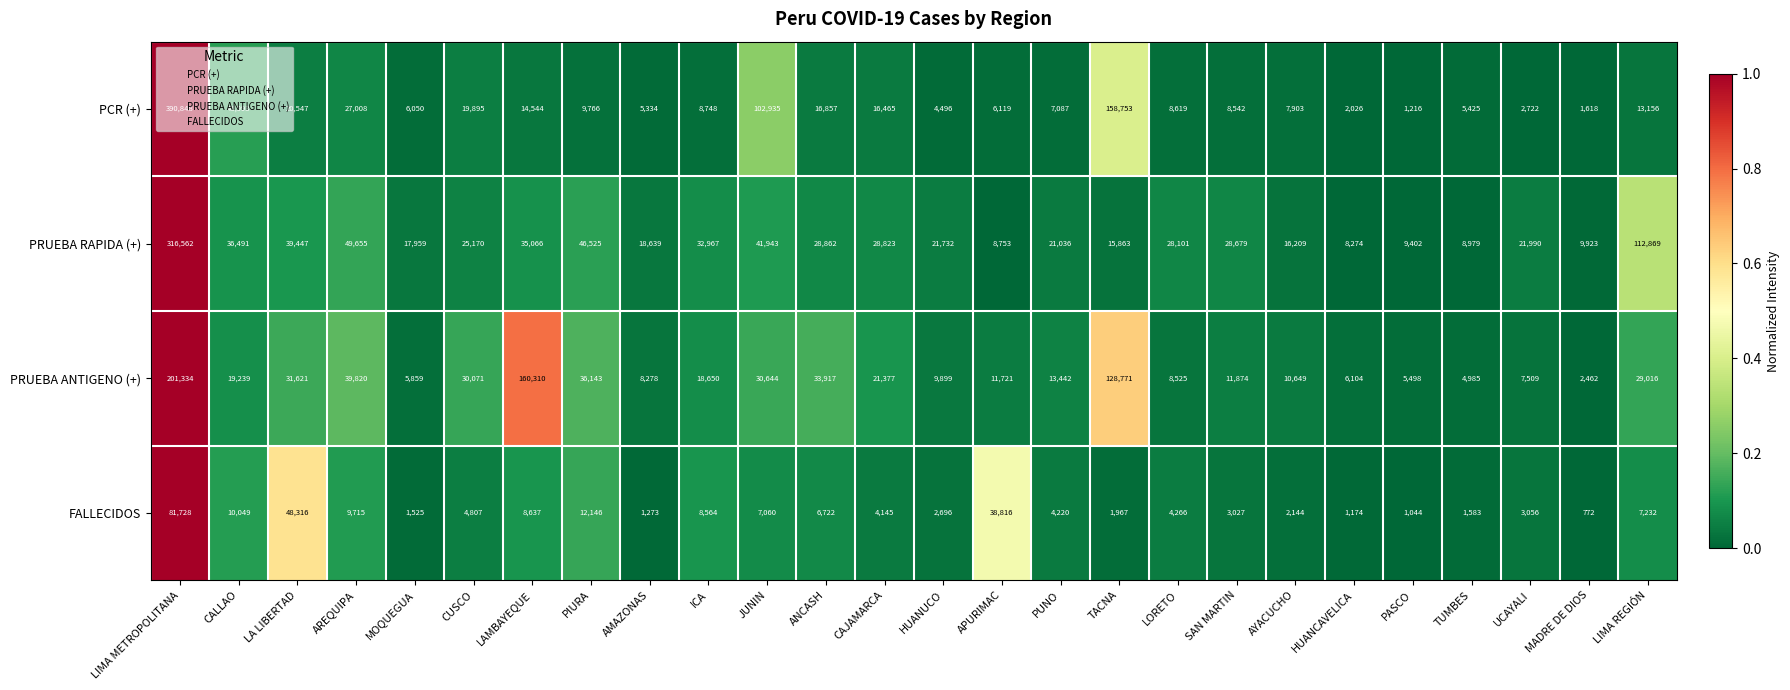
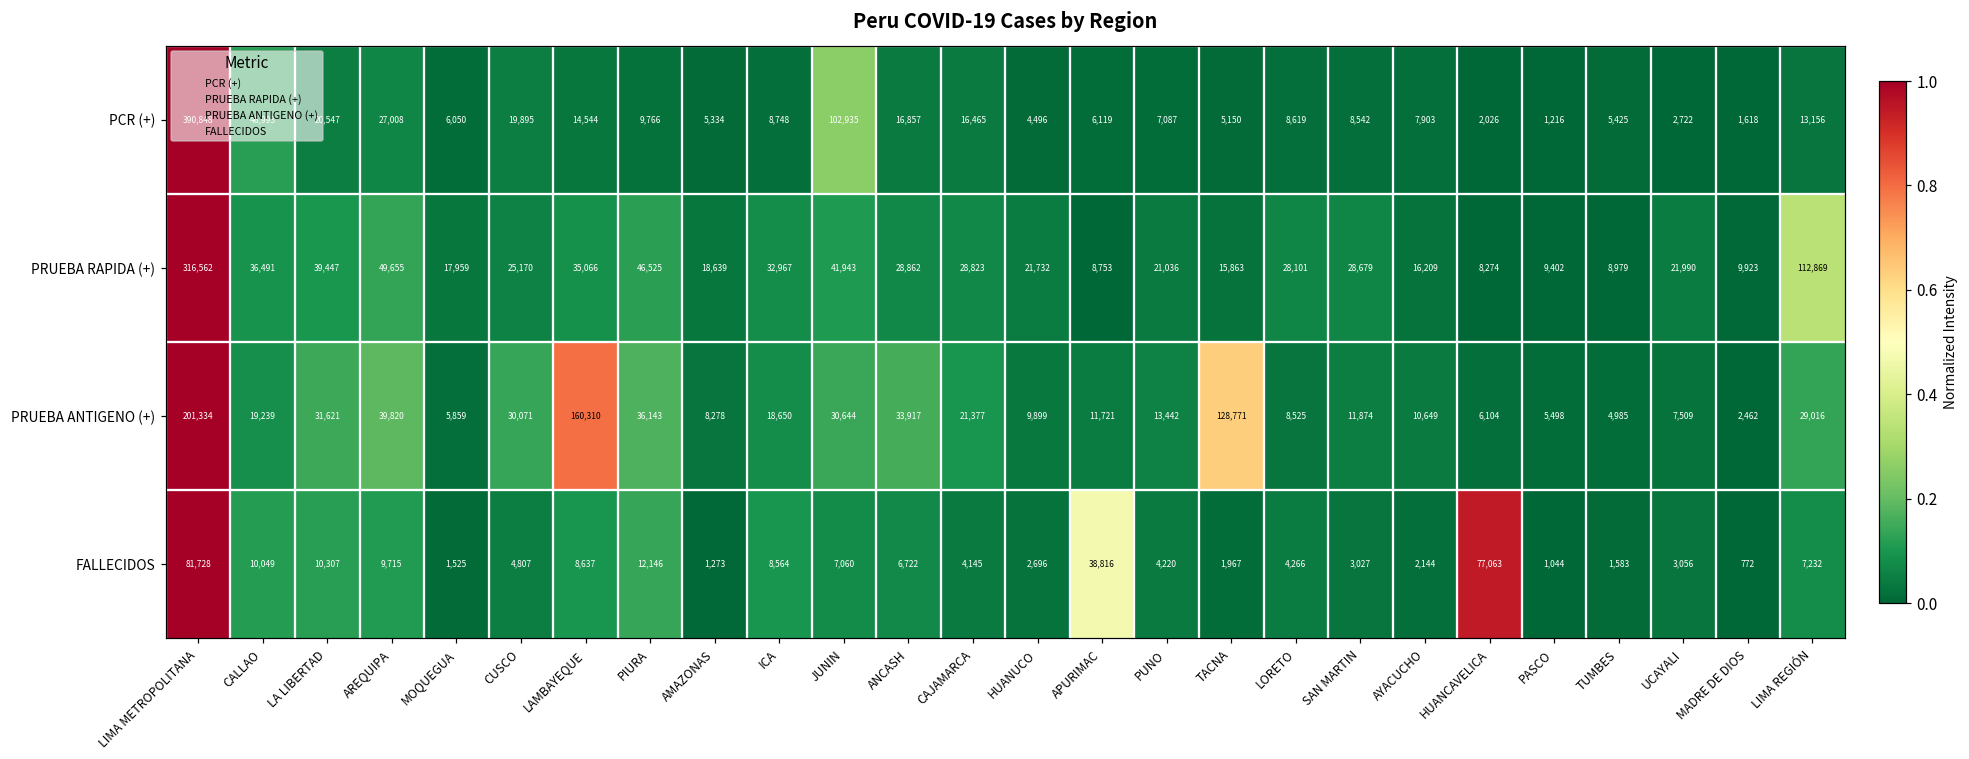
PCR (+), TACNA: 158,753 -> 5,150
FALLECIDOS, LA LIBERTAD: 48,316 -> 10,307
FALLECIDOS, HUANCAVELICA: 1,174 -> 77,063
